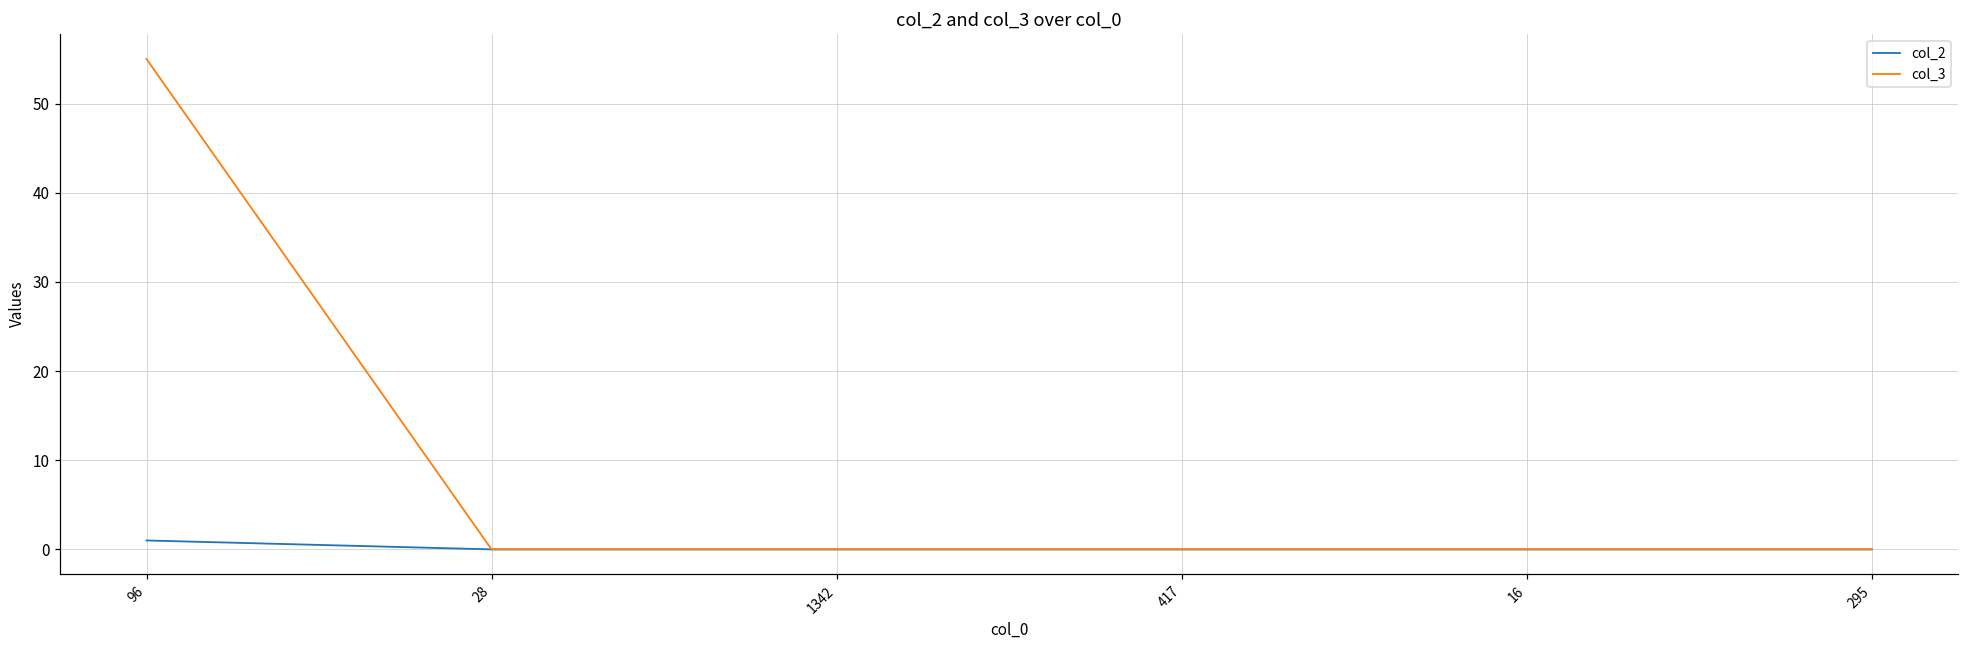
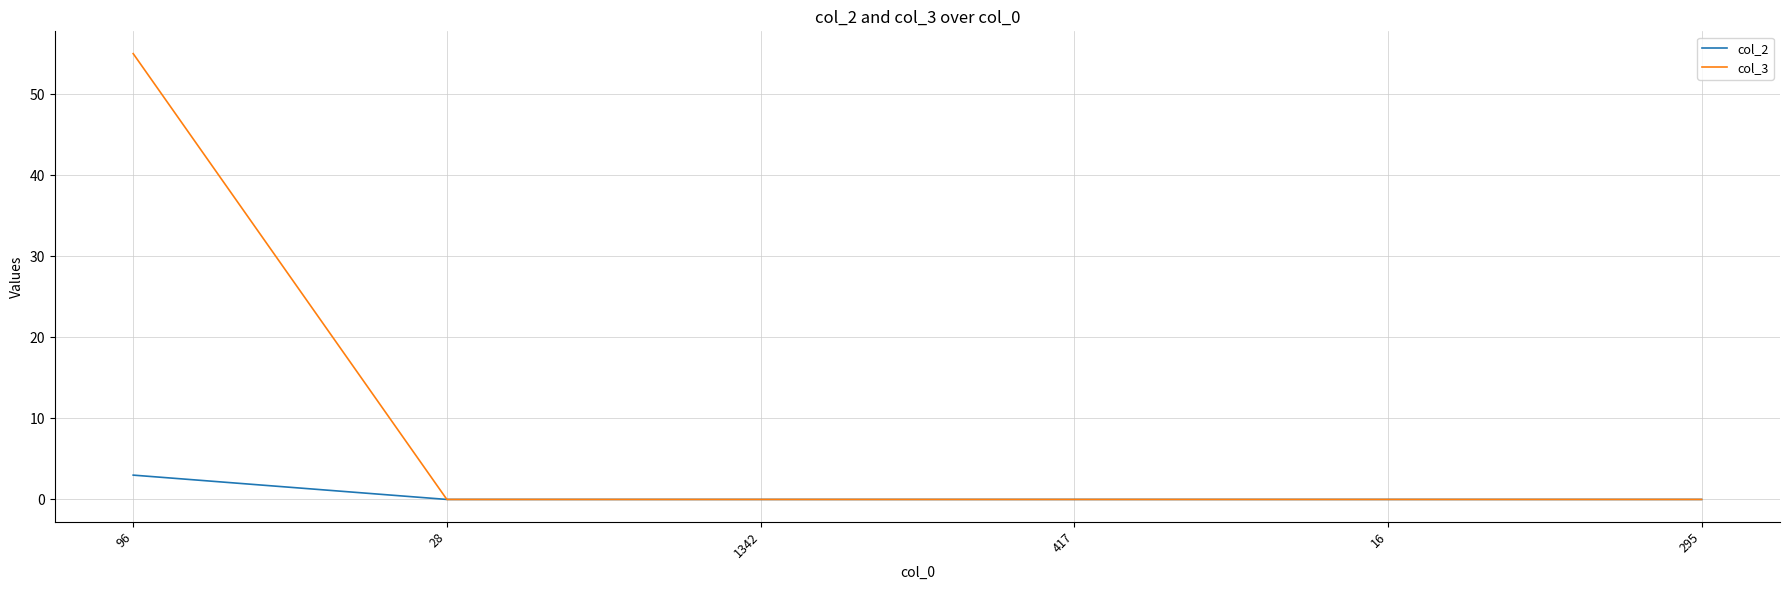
col_2, 96: 1 -> 3
